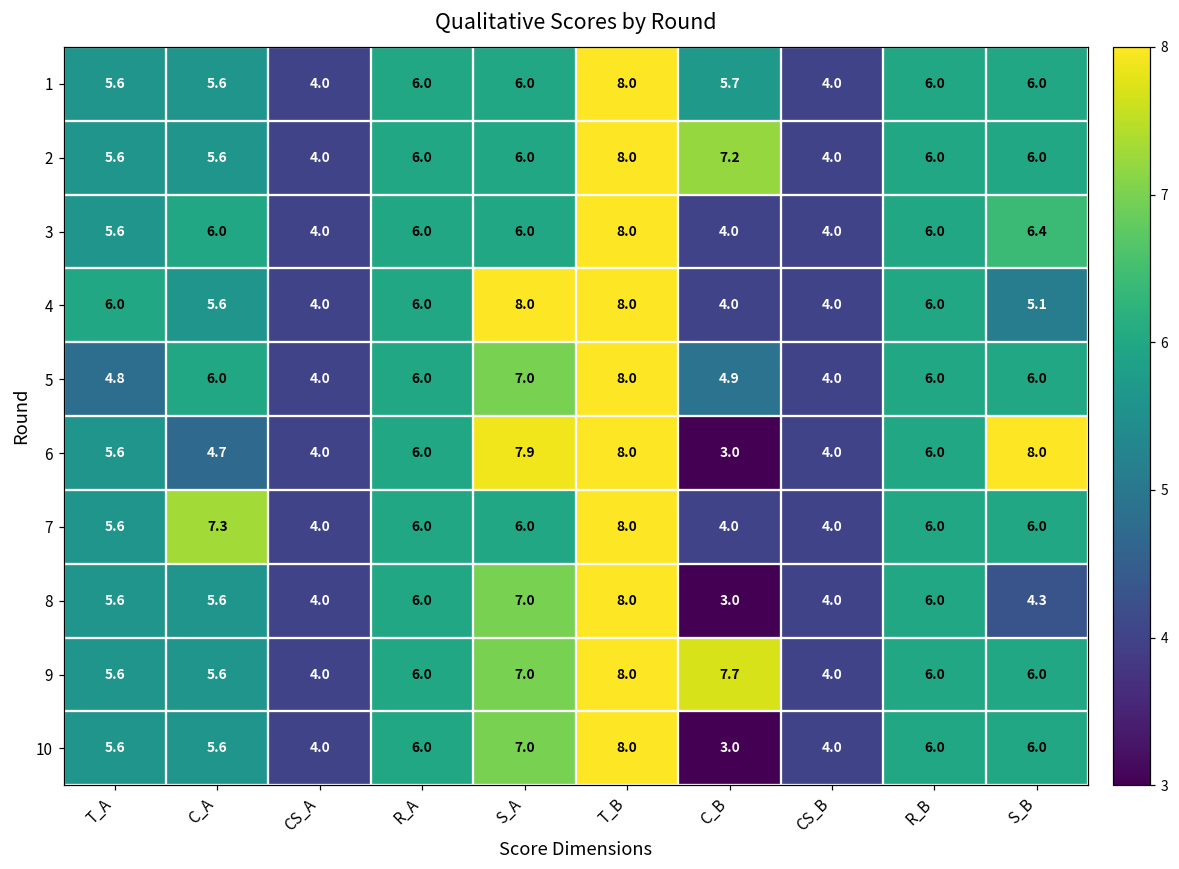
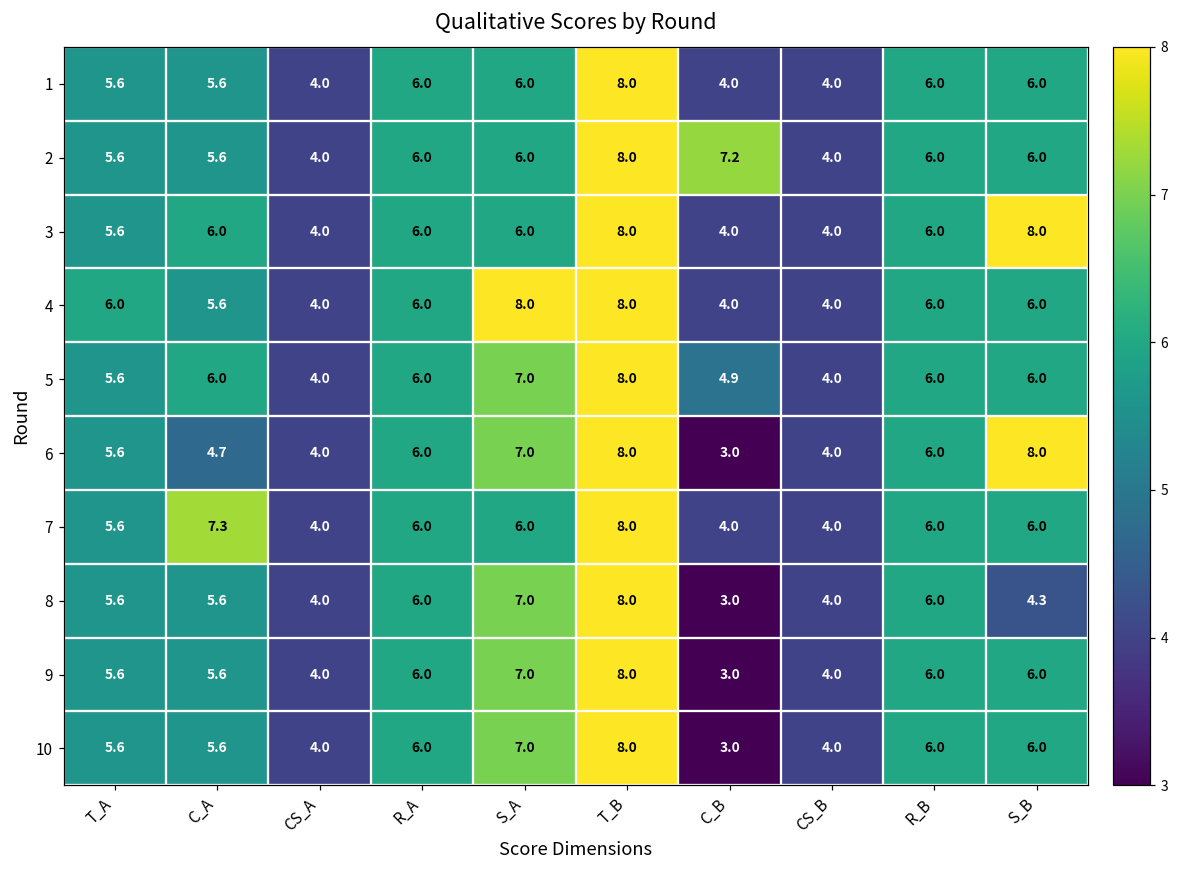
1, C_B: 5.7 -> 4.0
3, S_B: 6.4 -> 8.0
4, S_B: 5.1 -> 6.0
5, T_A: 4.8 -> 5.6
6, S_A: 7.9 -> 7.0
9, C_B: 7.7 -> 3.0
